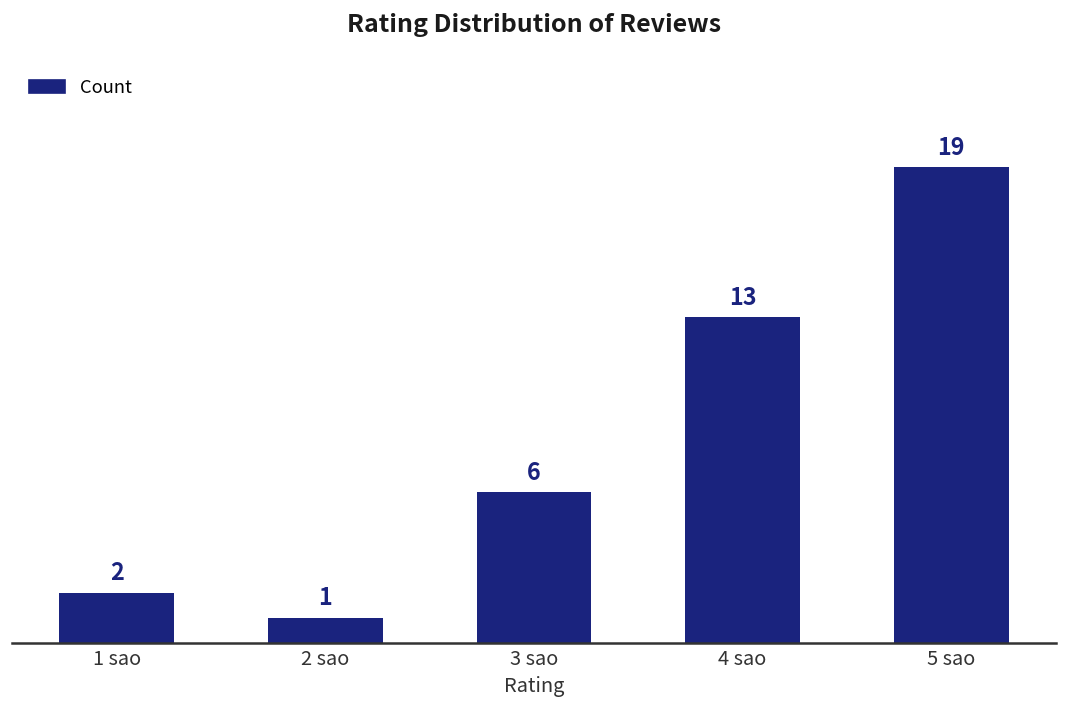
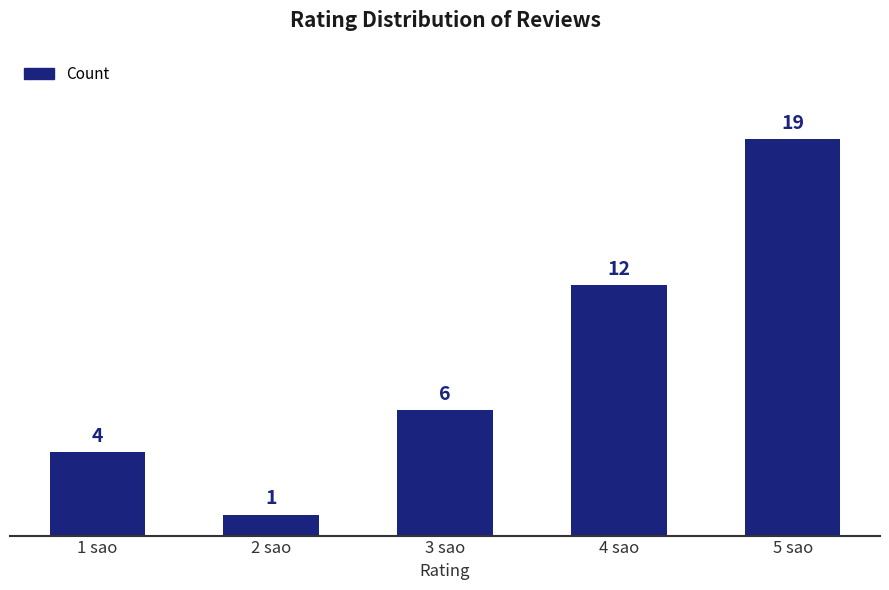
1 sao: 2 -> 4
4 sao: 13 -> 12
